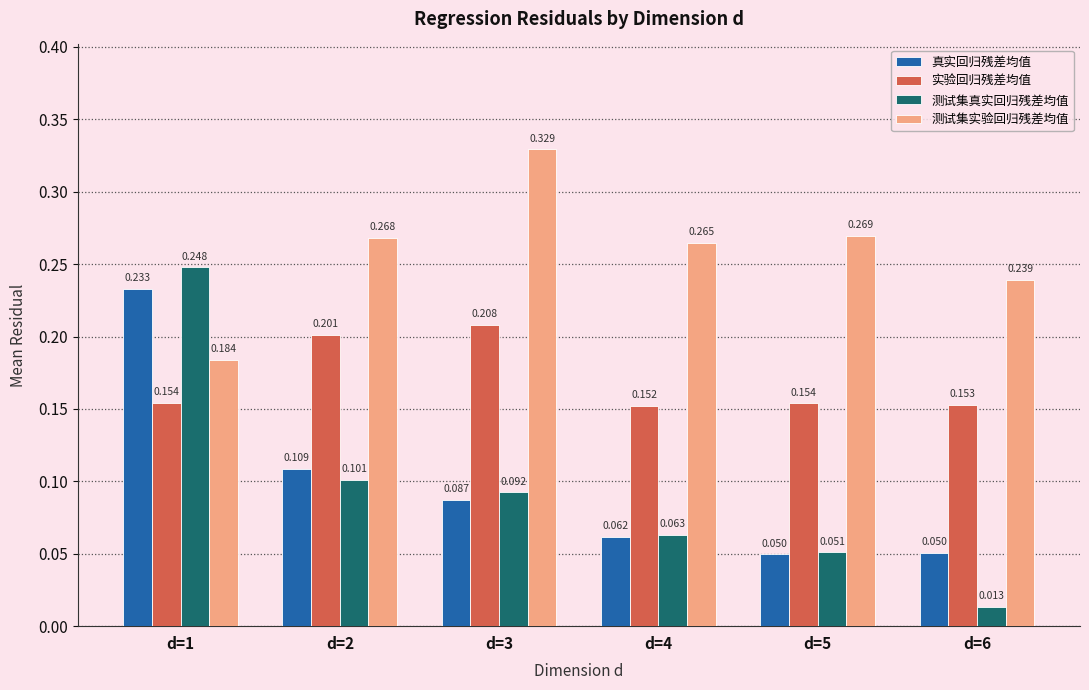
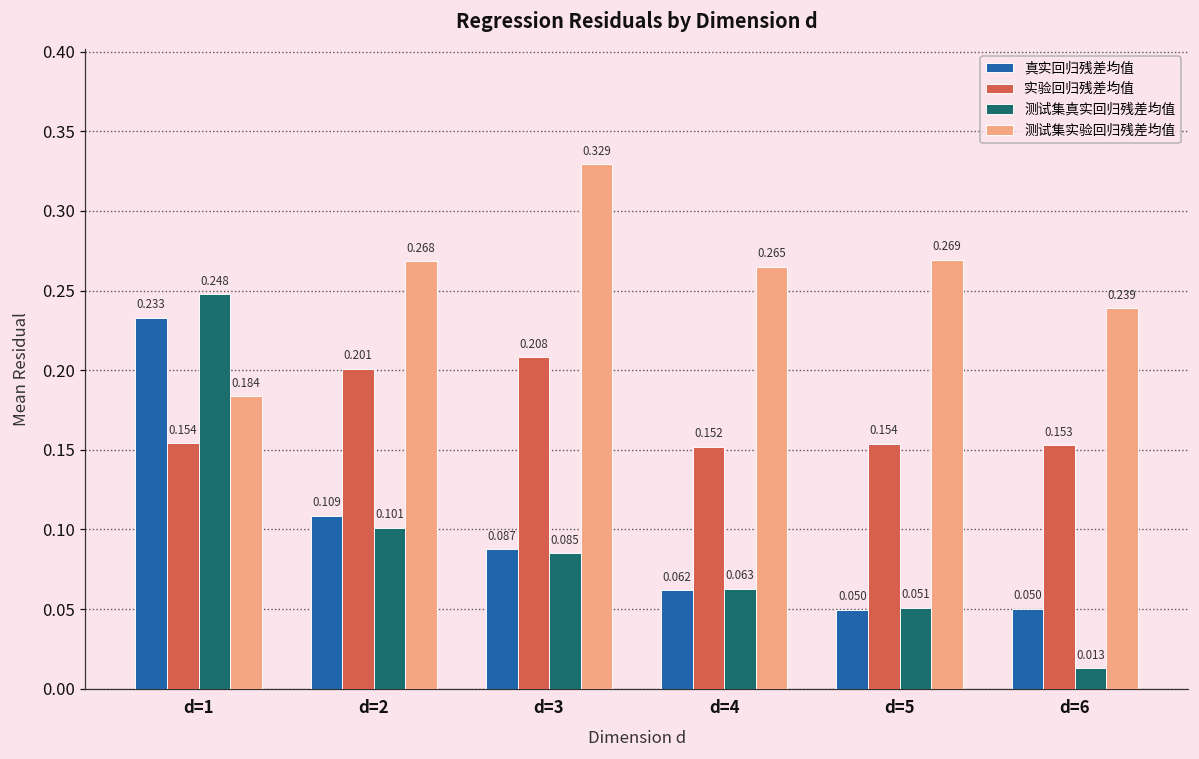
测试集真实回归残差均值, d=3: 0.092 -> 0.085
